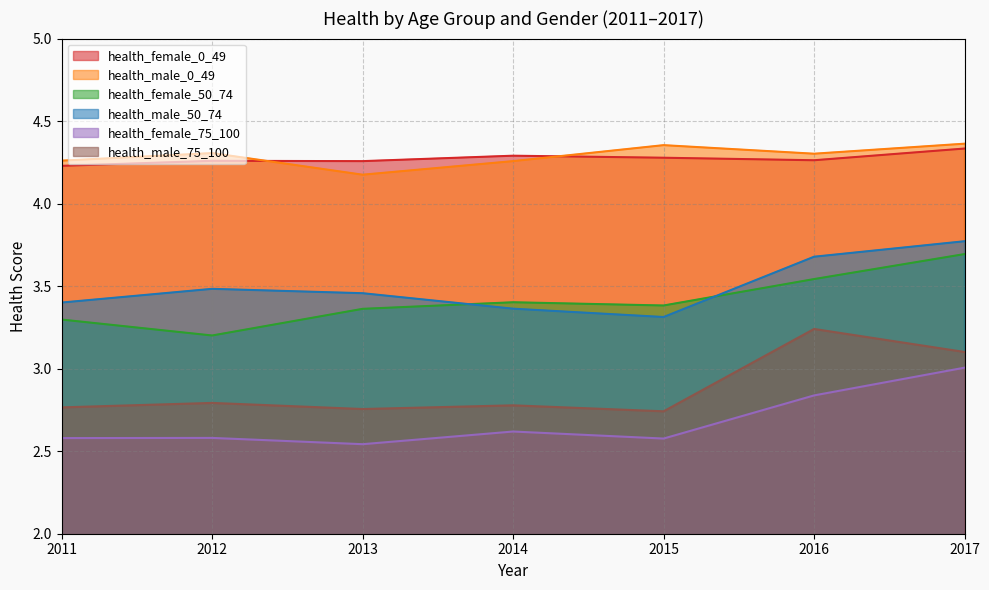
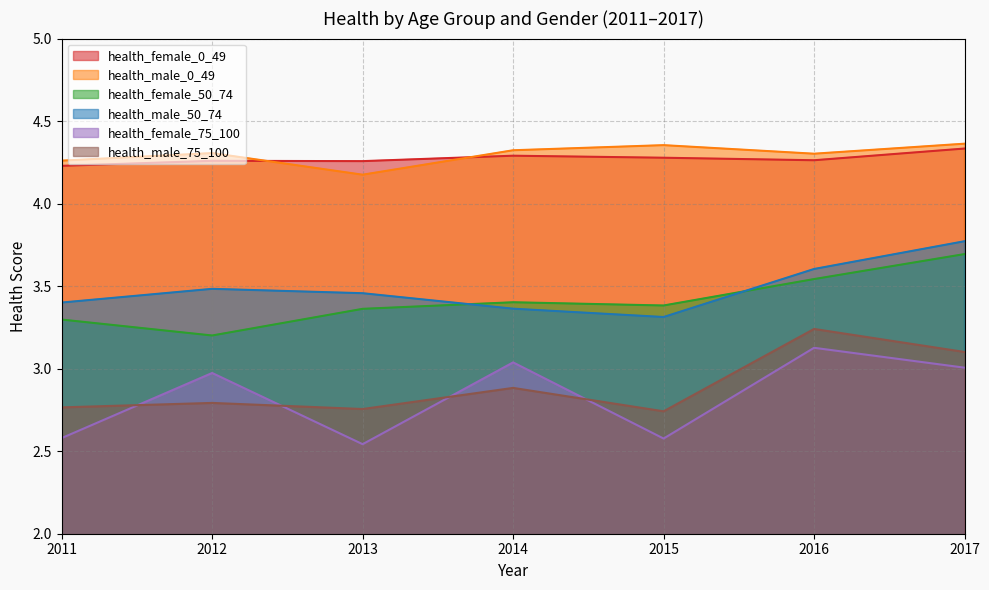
health_female_75_100, 2012: 2.58 -> 2.97
health_male_0_49, 2014: 4.26 -> 4.32
health_female_75_100, 2014: 2.62 -> 3.04
health_male_75_100, 2014: 2.78 -> 2.88
health_male_50_74, 2016: 3.68 -> 3.60
health_female_75_100, 2016: 2.84 -> 3.13
